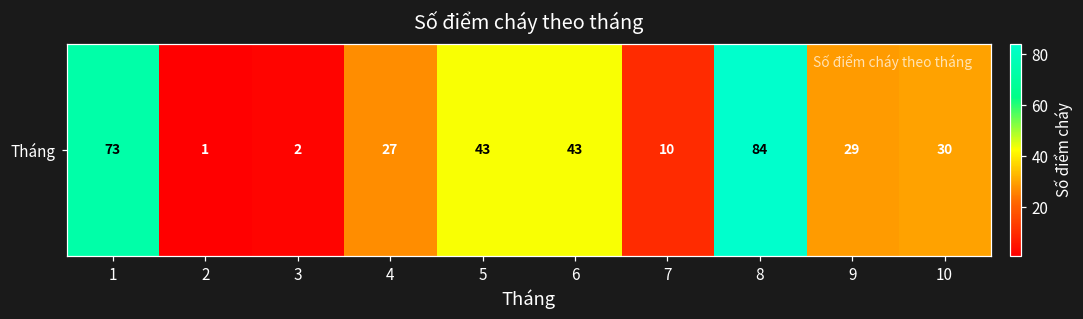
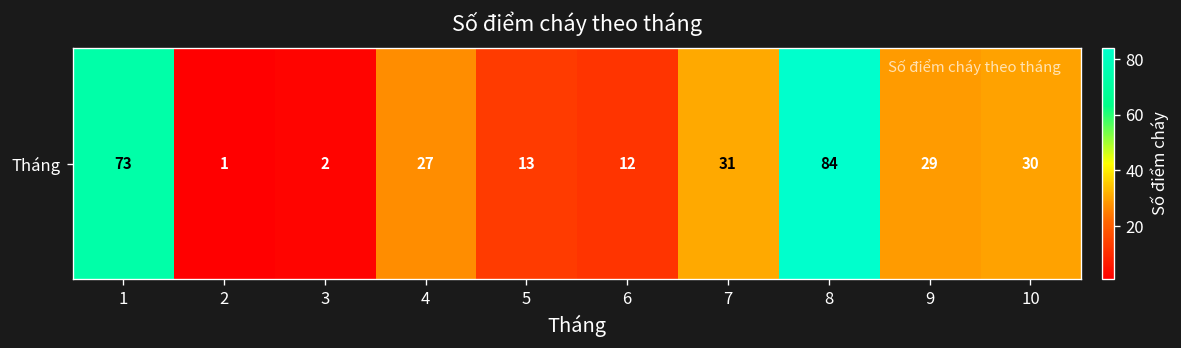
Tháng, 5: 43 -> 13
Tháng, 6: 43 -> 12
Tháng, 7: 10 -> 31
